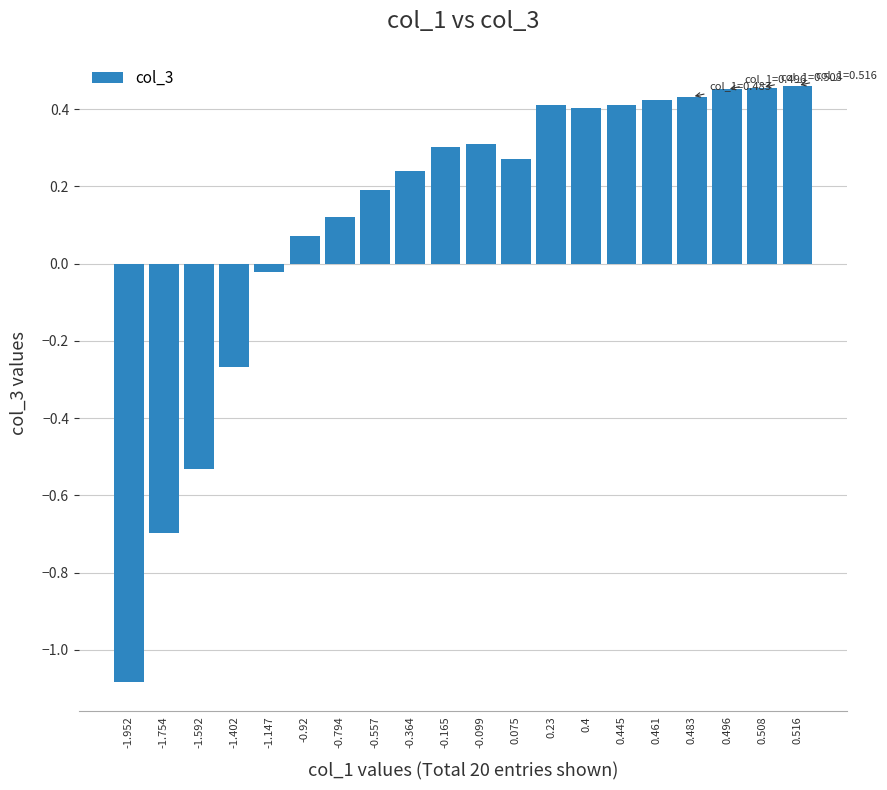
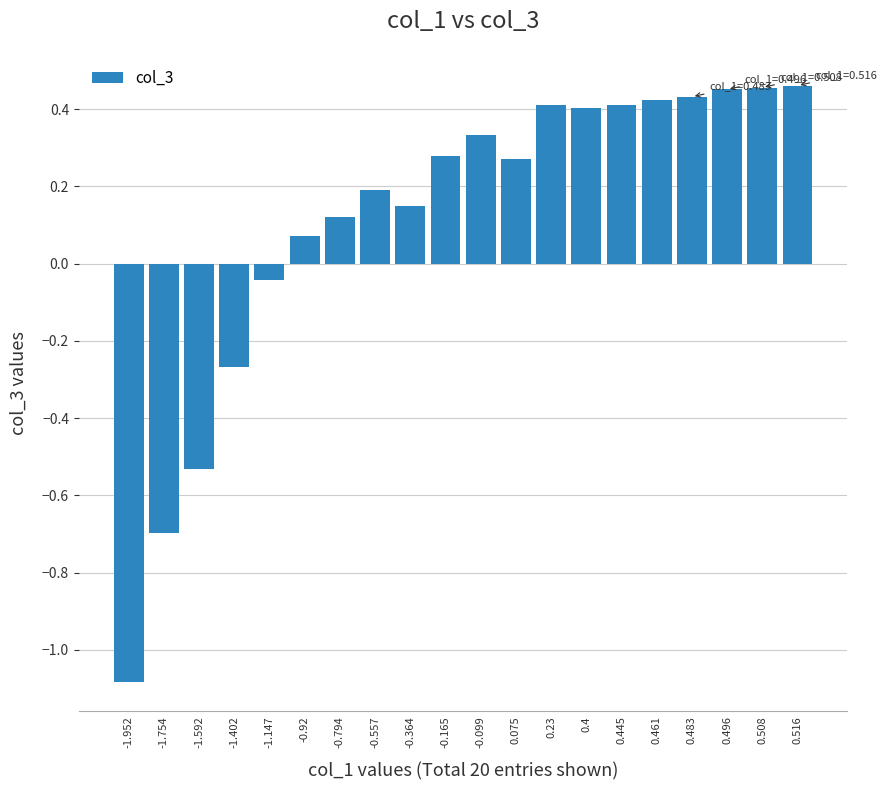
-1.147: -0.02 -> -0.04
-0.364: 0.24 -> 0.15
-0.165: 0.30 -> 0.28
-0.099: 0.31 -> 0.33
